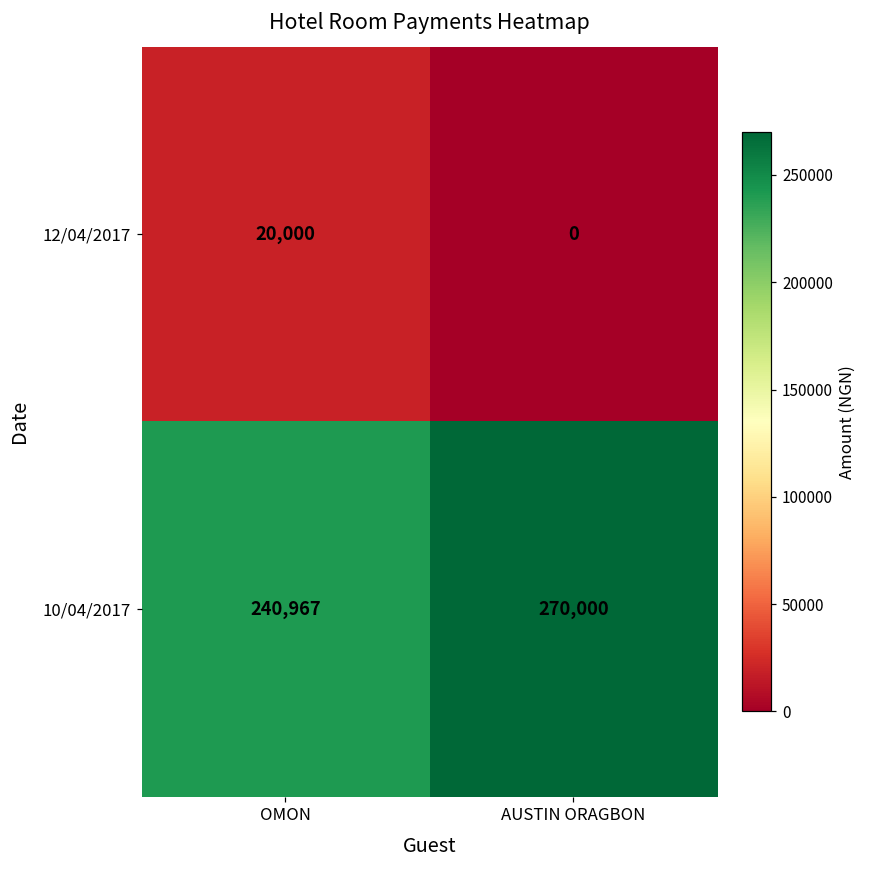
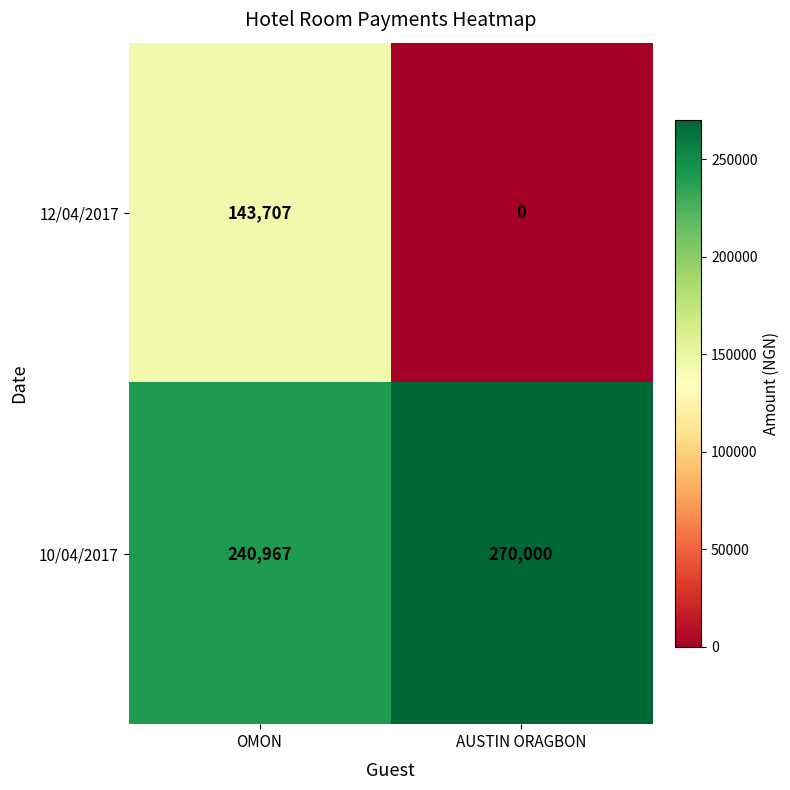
12/04/2017, OMON: 20,000 -> 143,707
